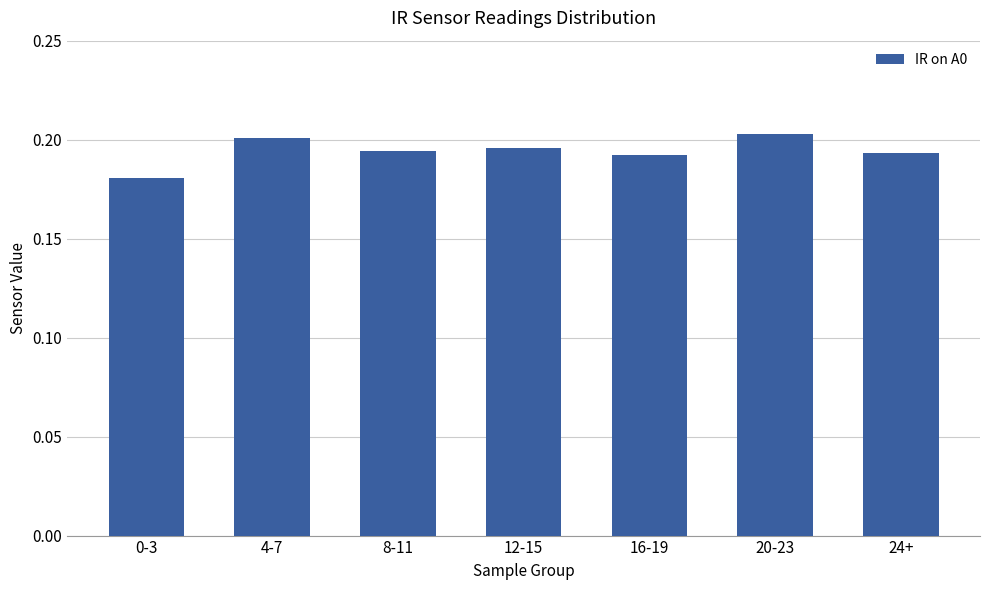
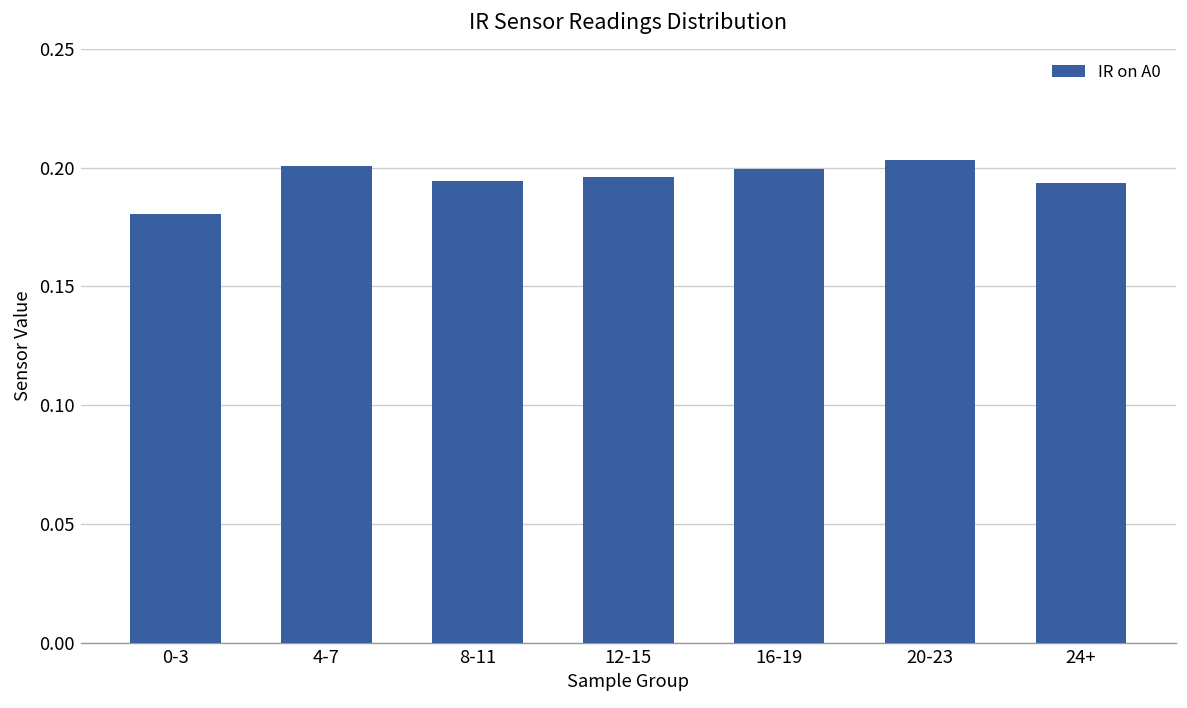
16-19: 0.192 -> 0.200
